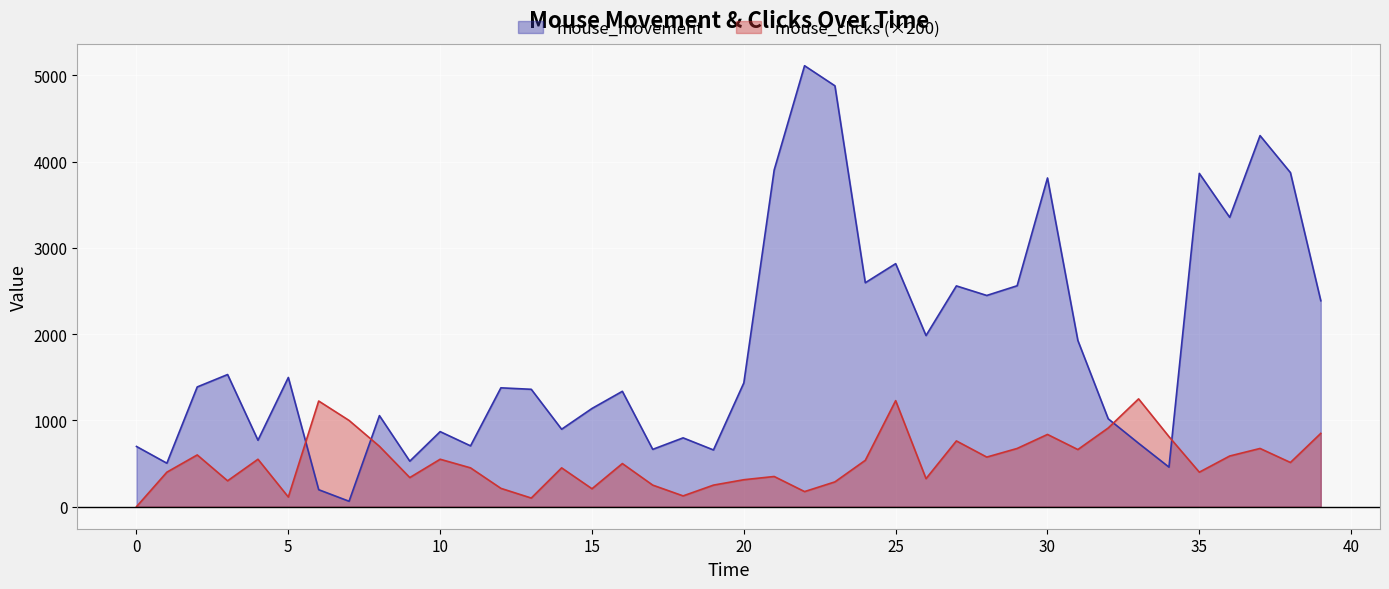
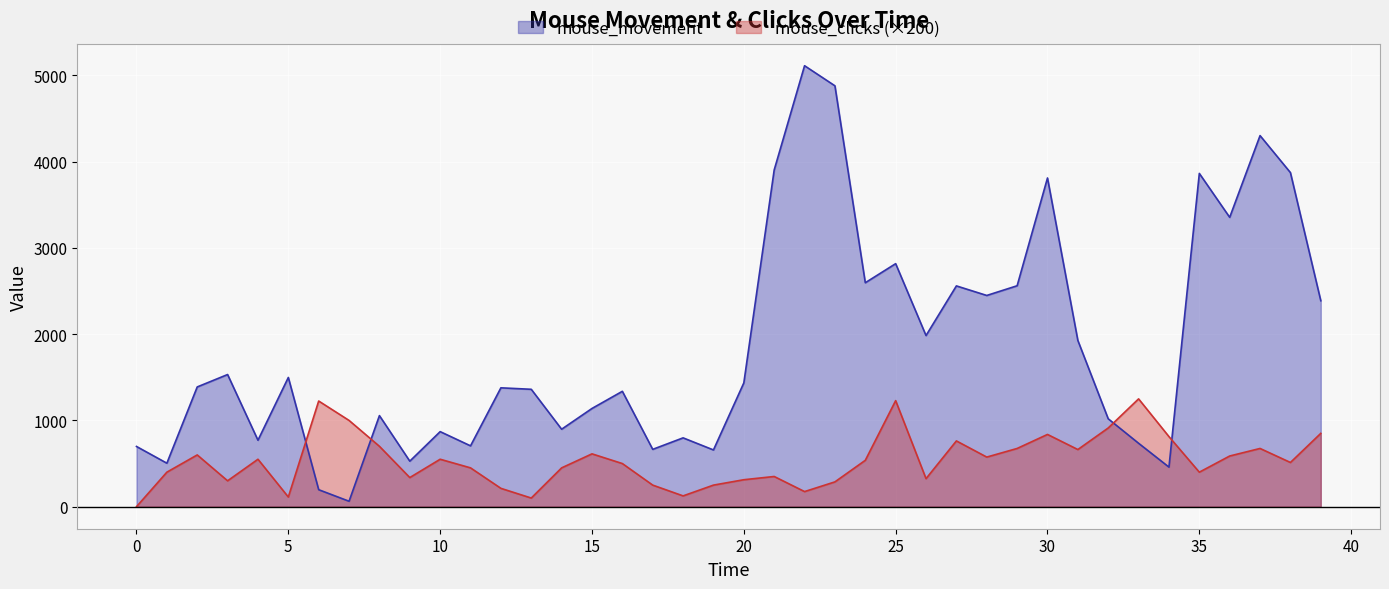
mouse_clicks (×200), 15: 200 -> 600
